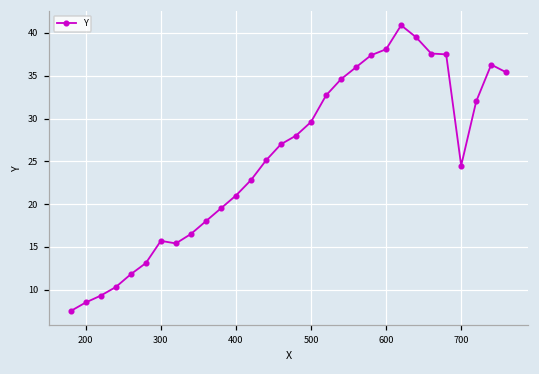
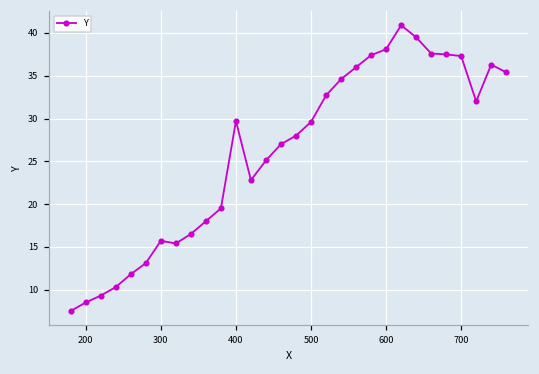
400: 21 -> 30
700: 25 -> 37
